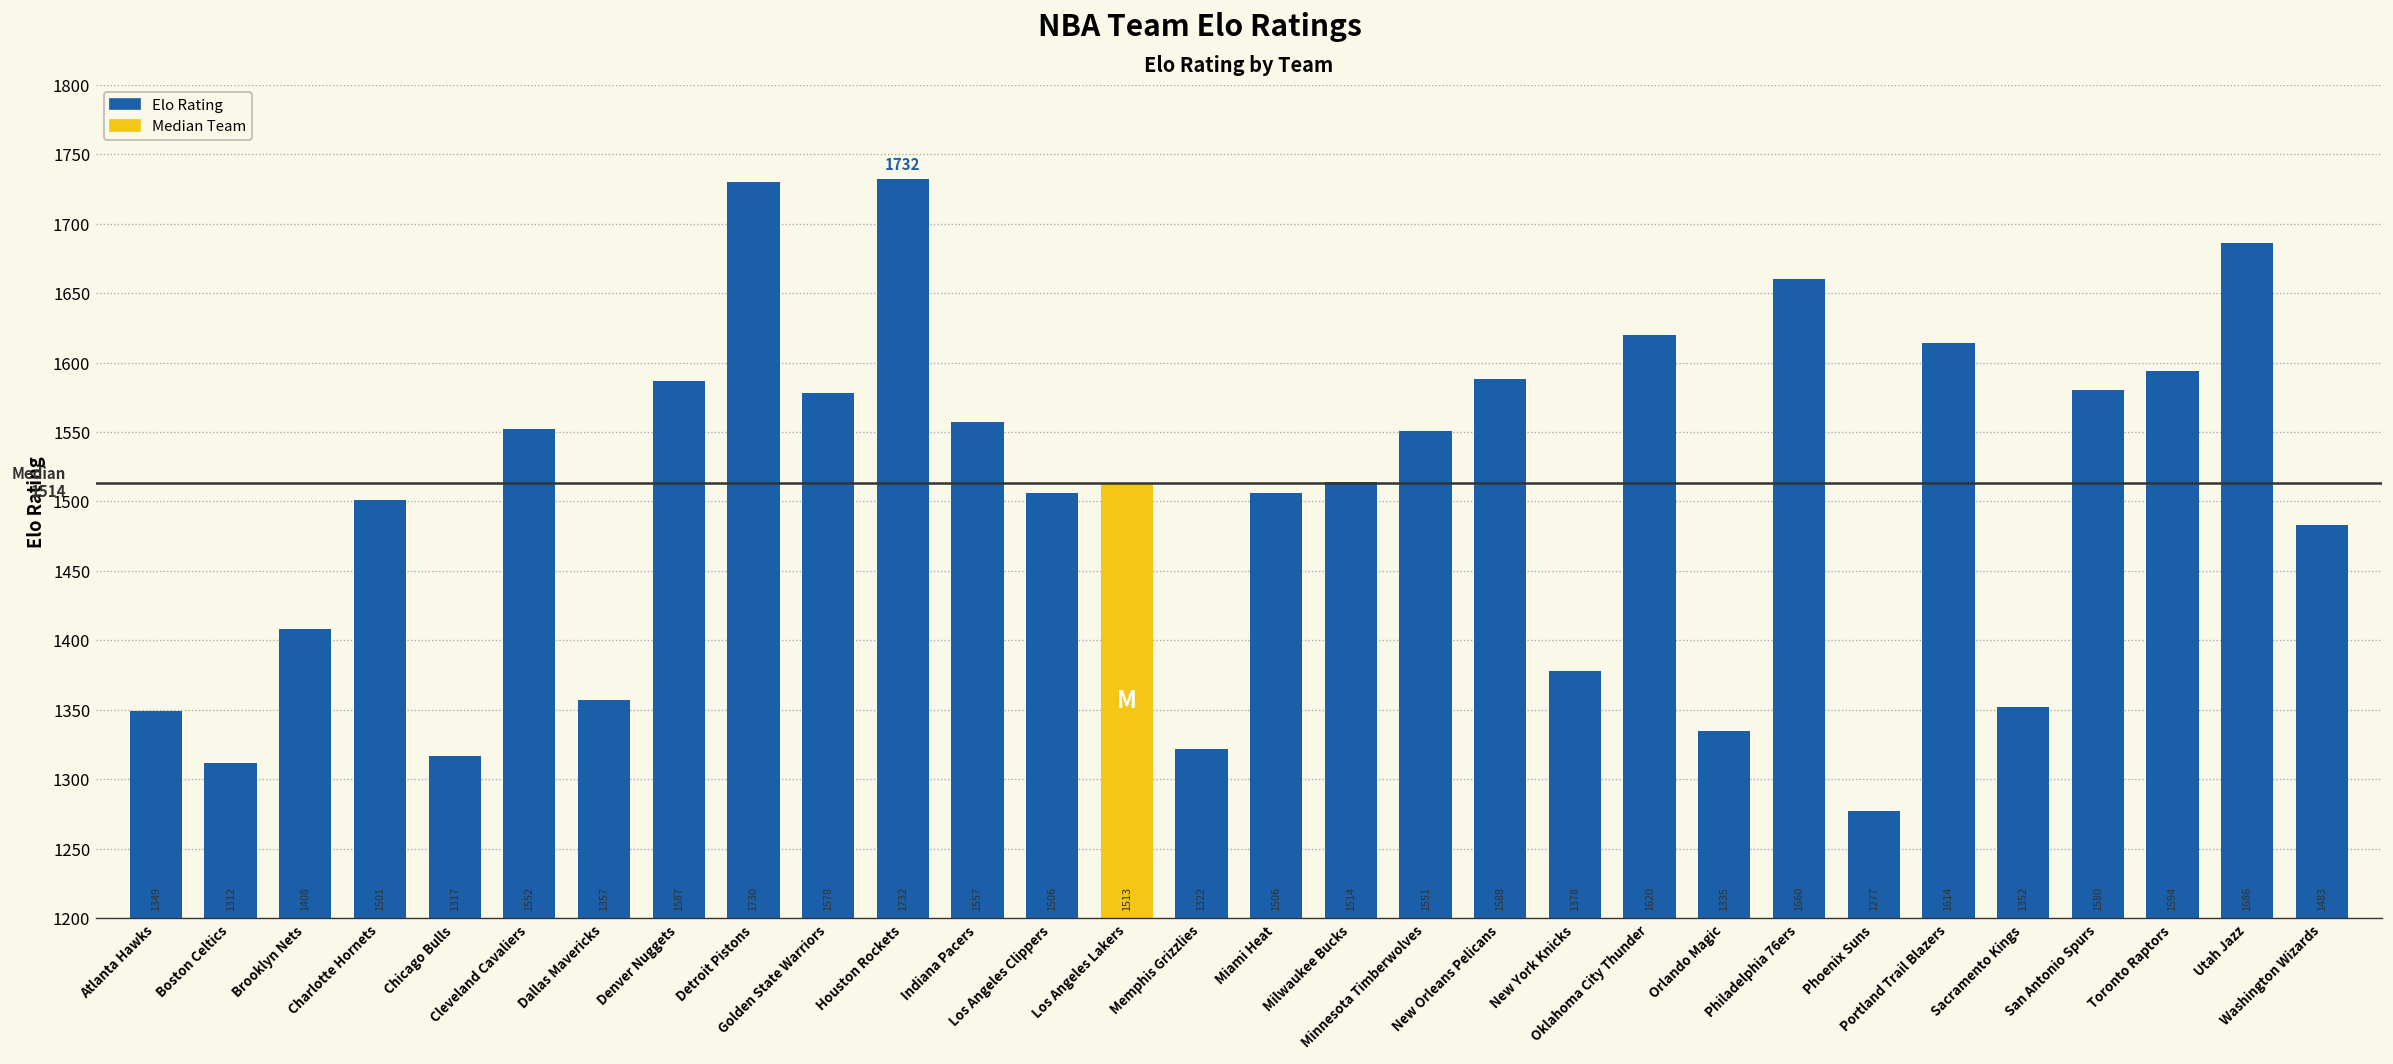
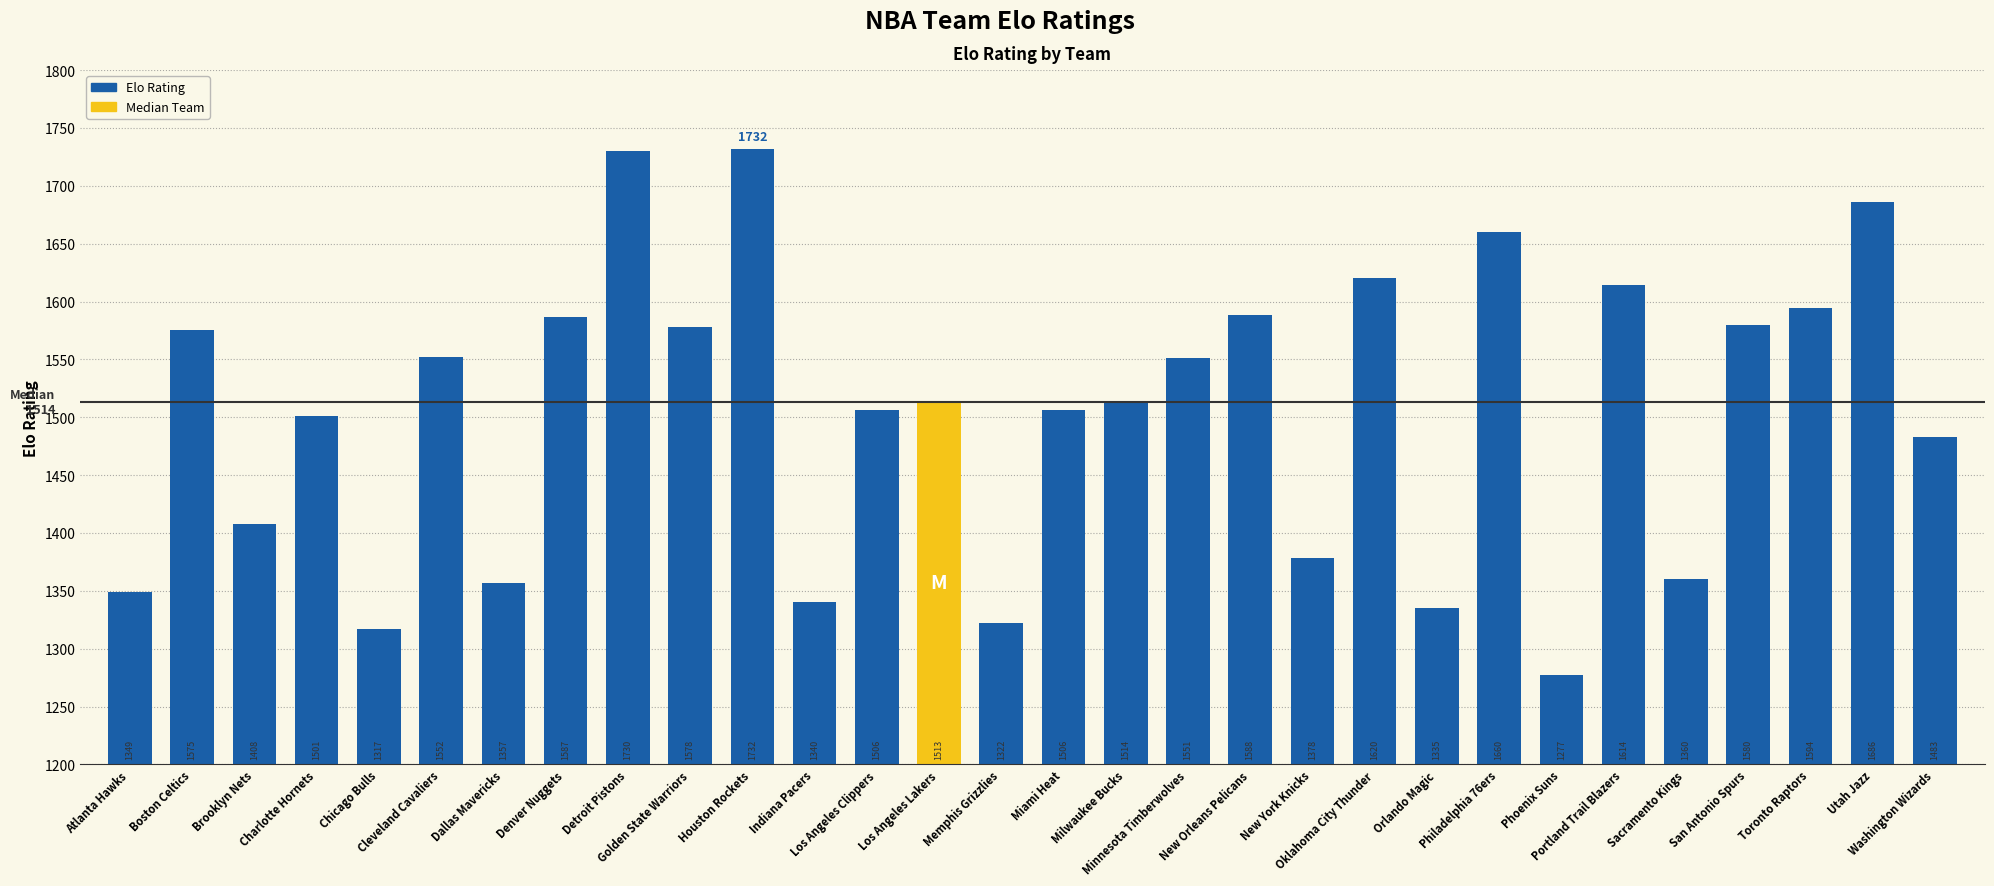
Boston Celtics: 1312 -> 1575
Indiana Pacers: 1557 -> 1340
Sacramento Kings: 1352 -> 1360
